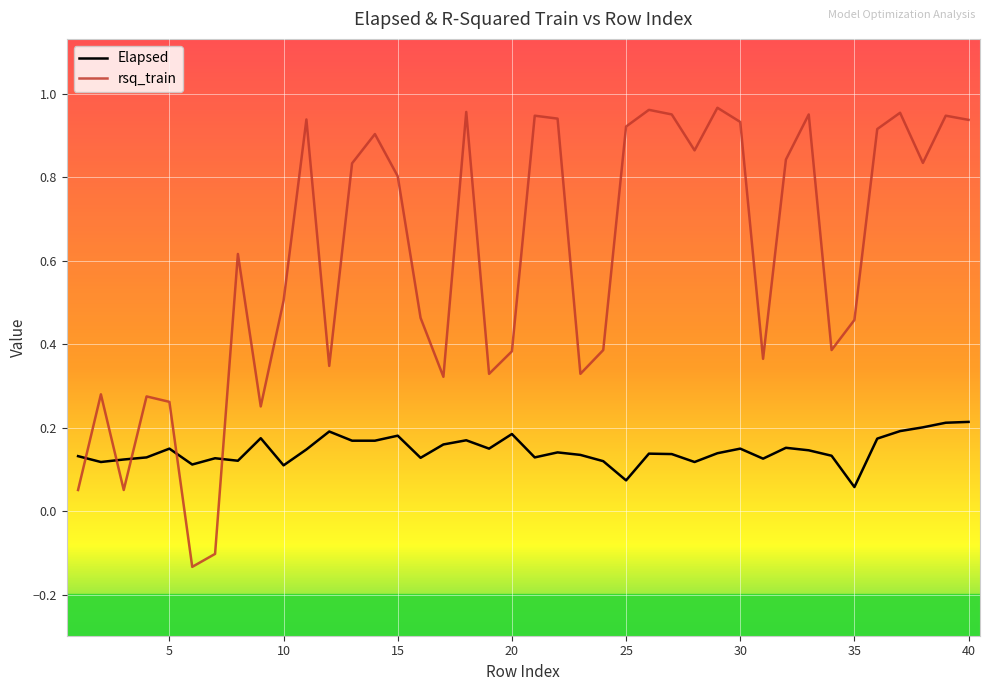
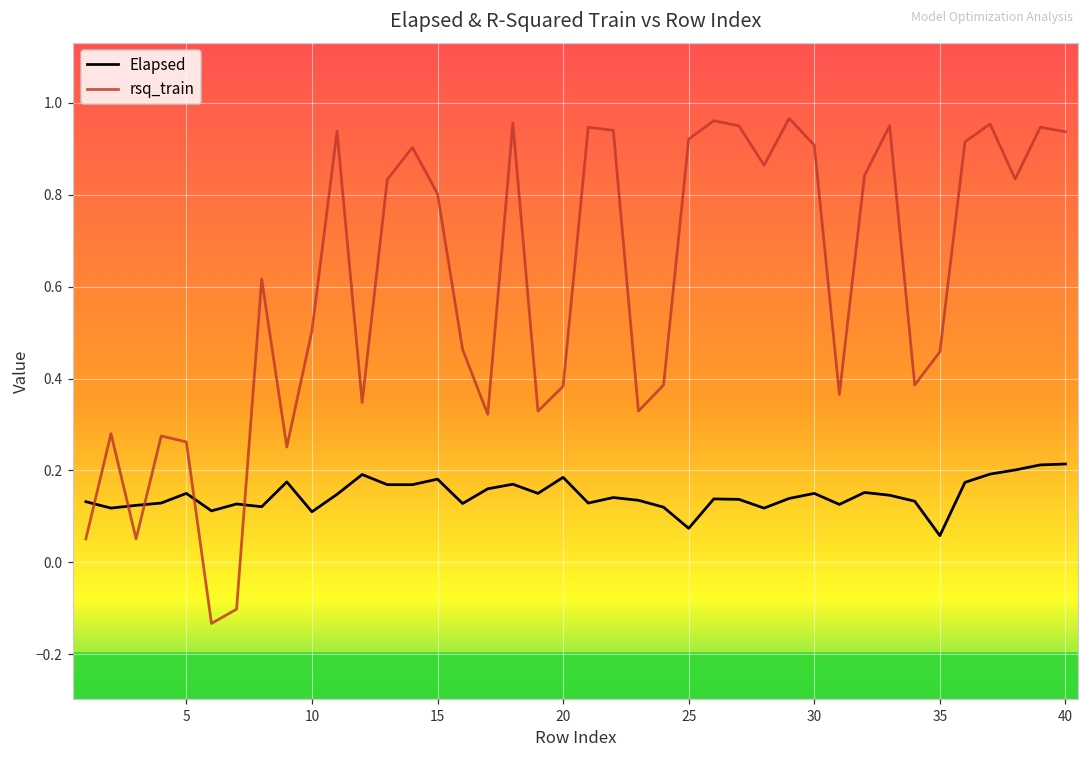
rsq_train, 30: 0.93 -> 0.91
